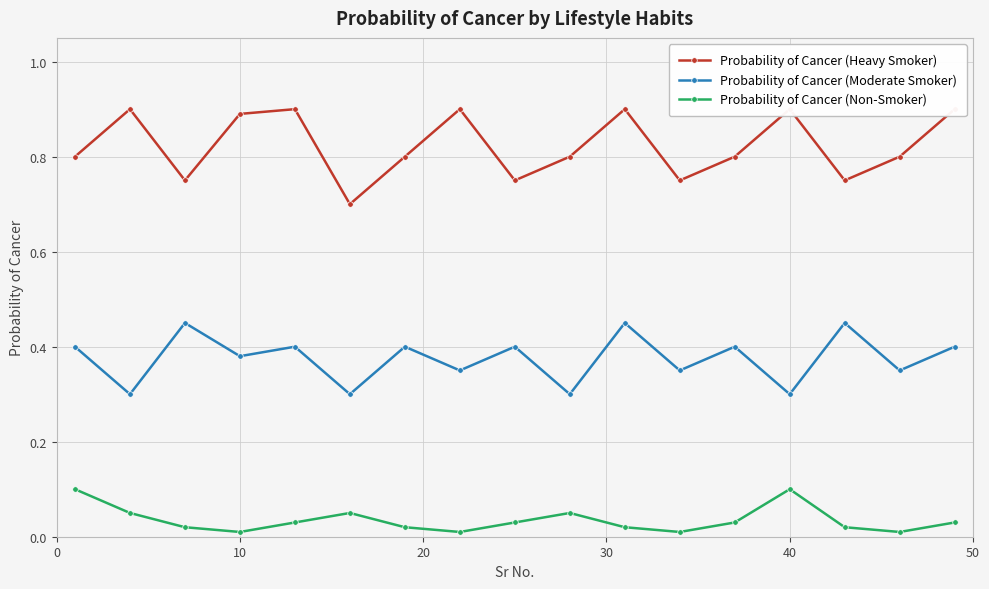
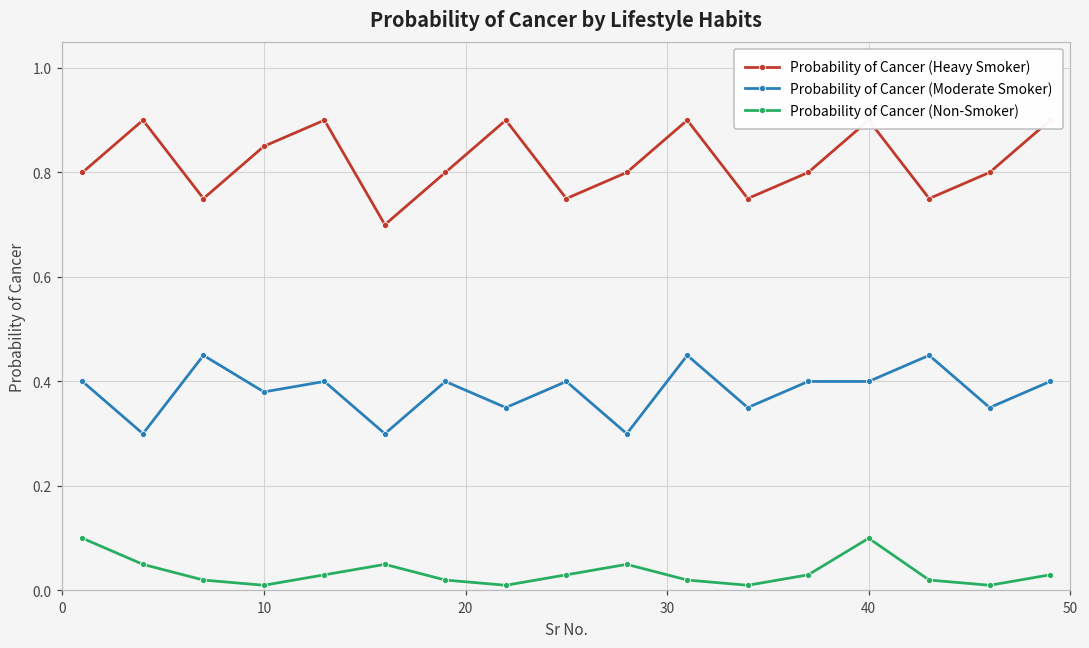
Probability of Cancer (Heavy Smoker), 10: 0.89 -> 0.85
Probability of Cancer (Moderate Smoker), 40: 0.3 -> 0.4
